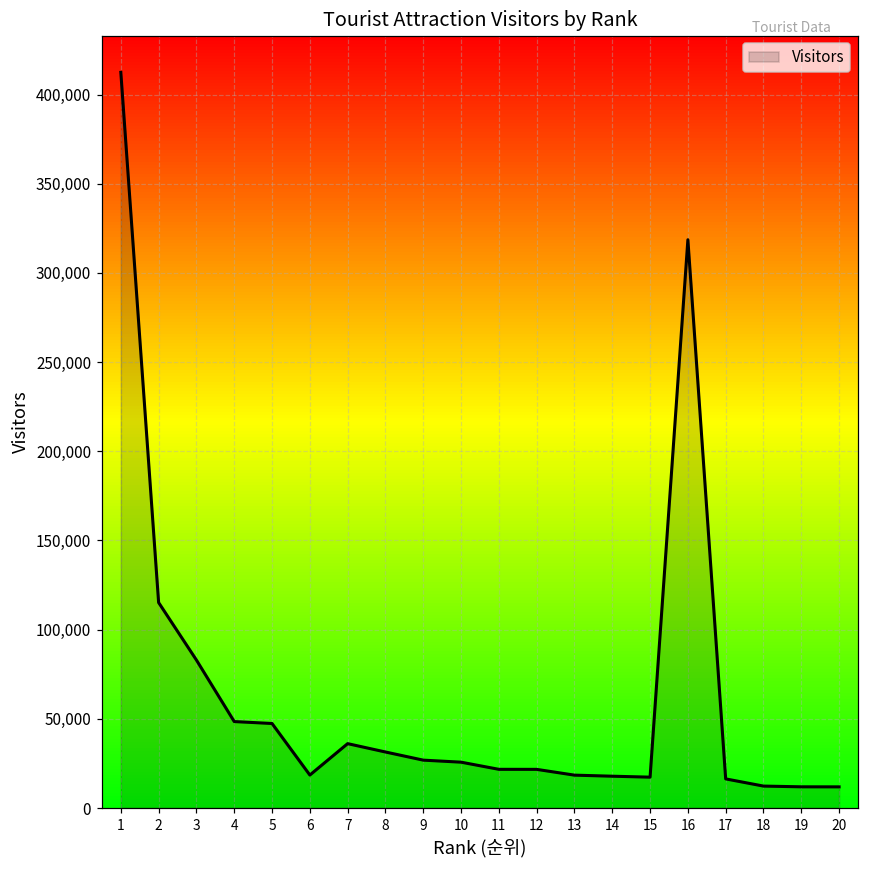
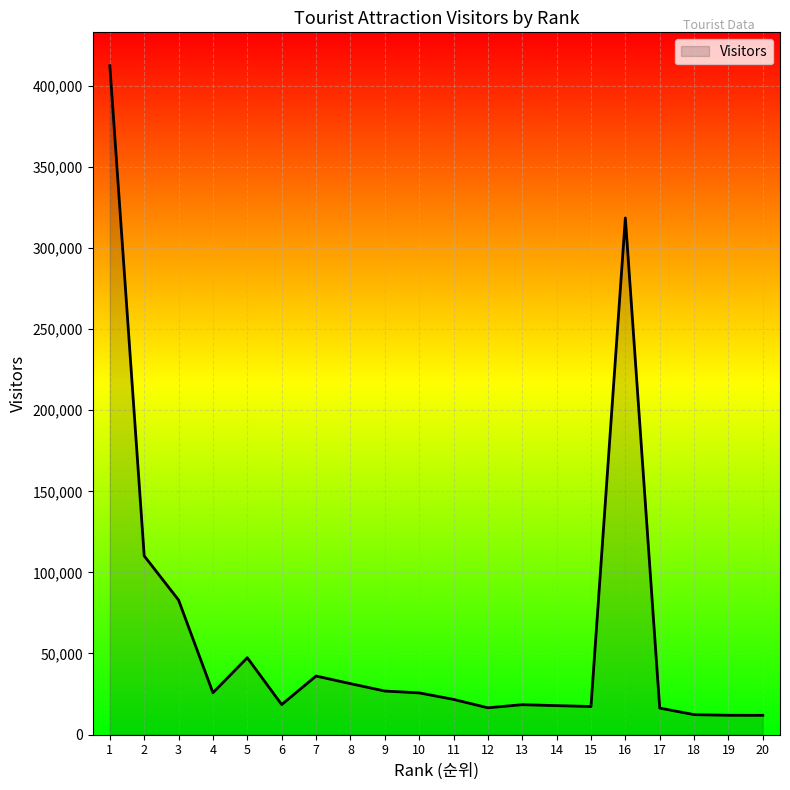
2: 115,000 -> 110,000
4: 48,000 -> 26,000
12: 22,000 -> 16,000
